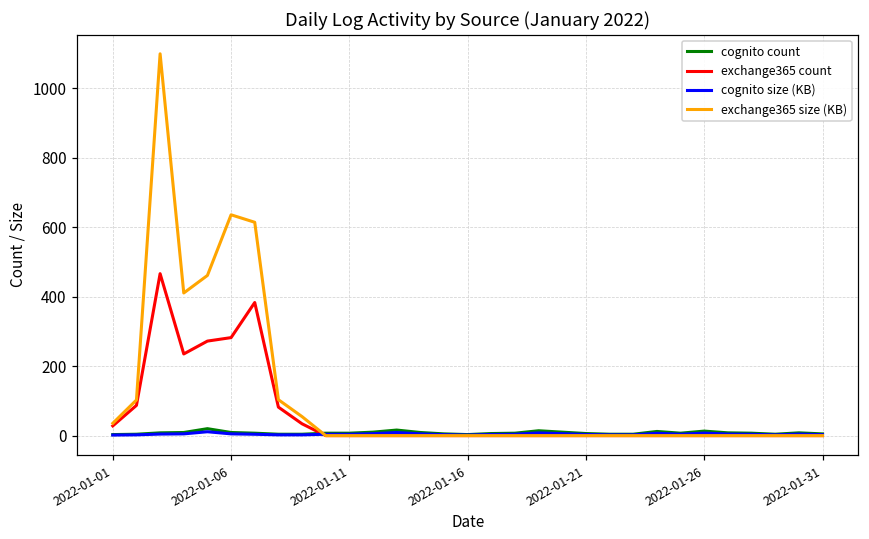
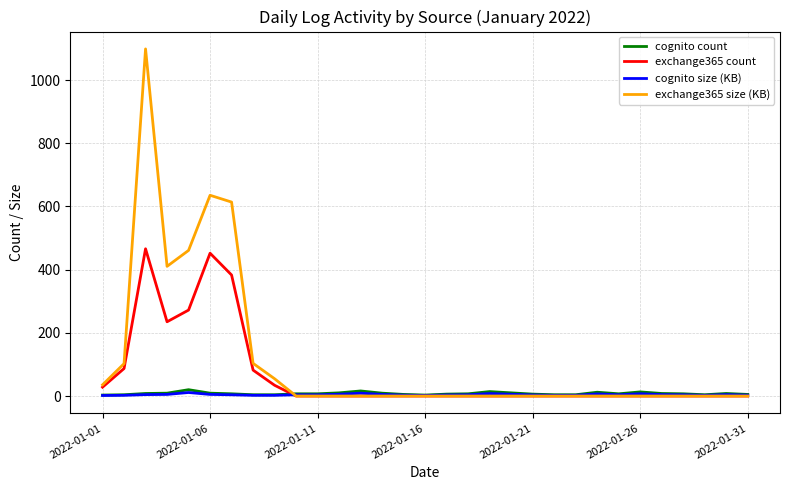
exchange365 count, 2022-01-06: 280 -> 450
